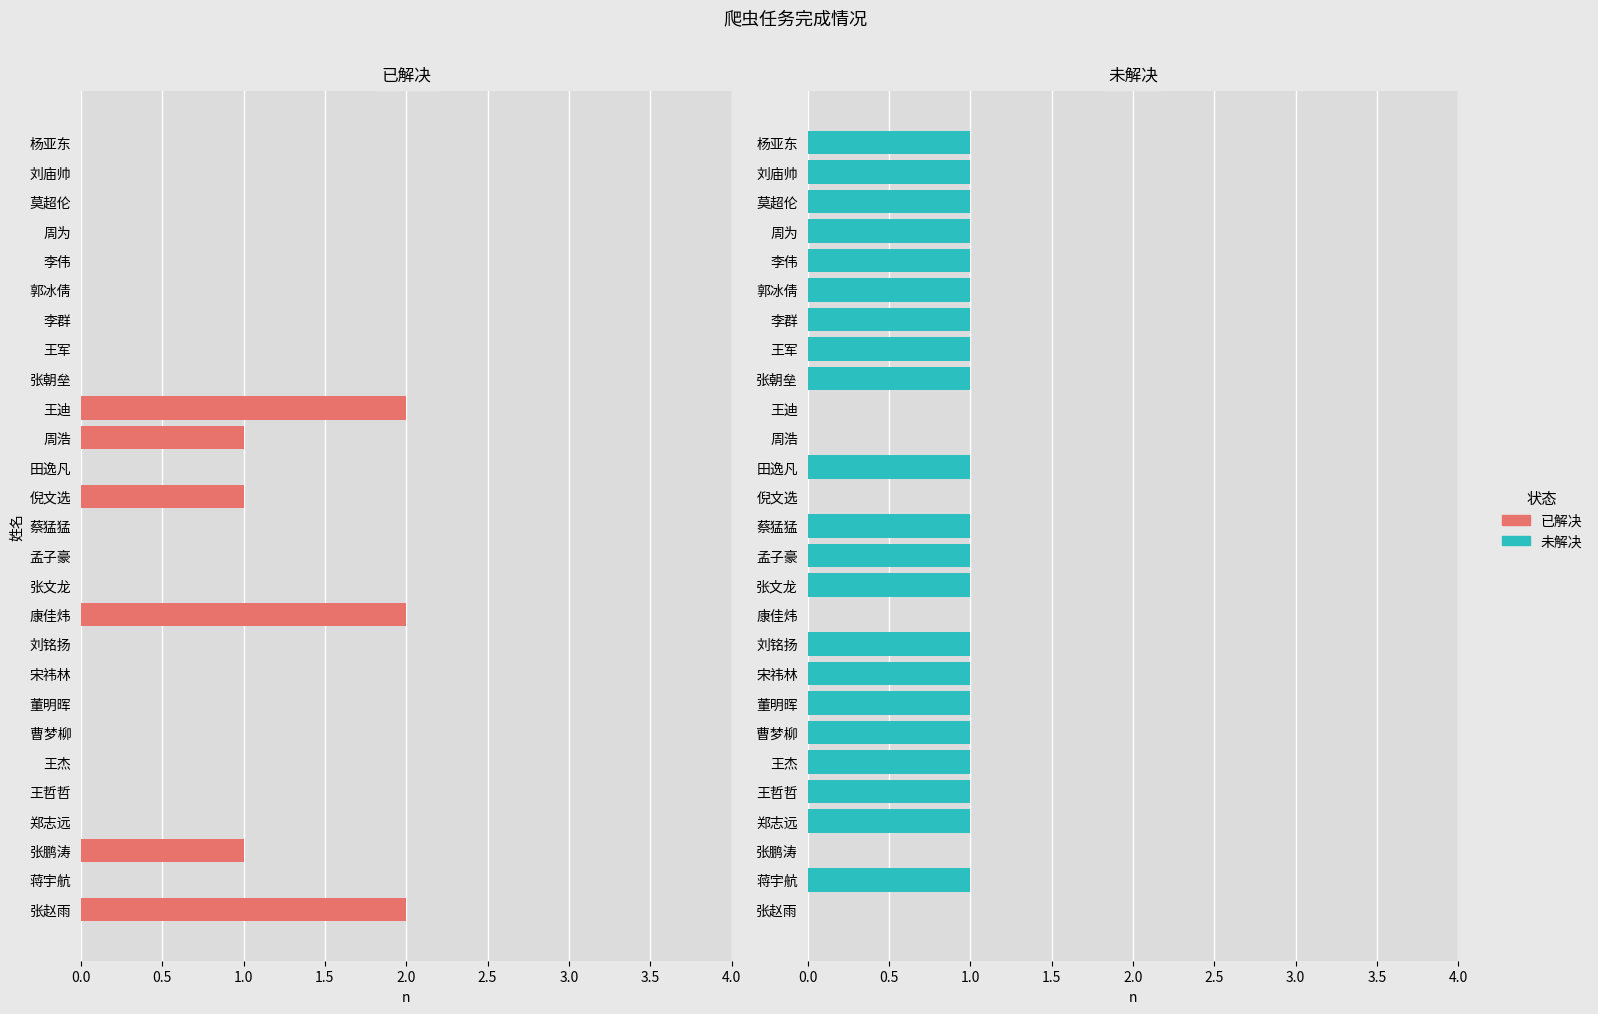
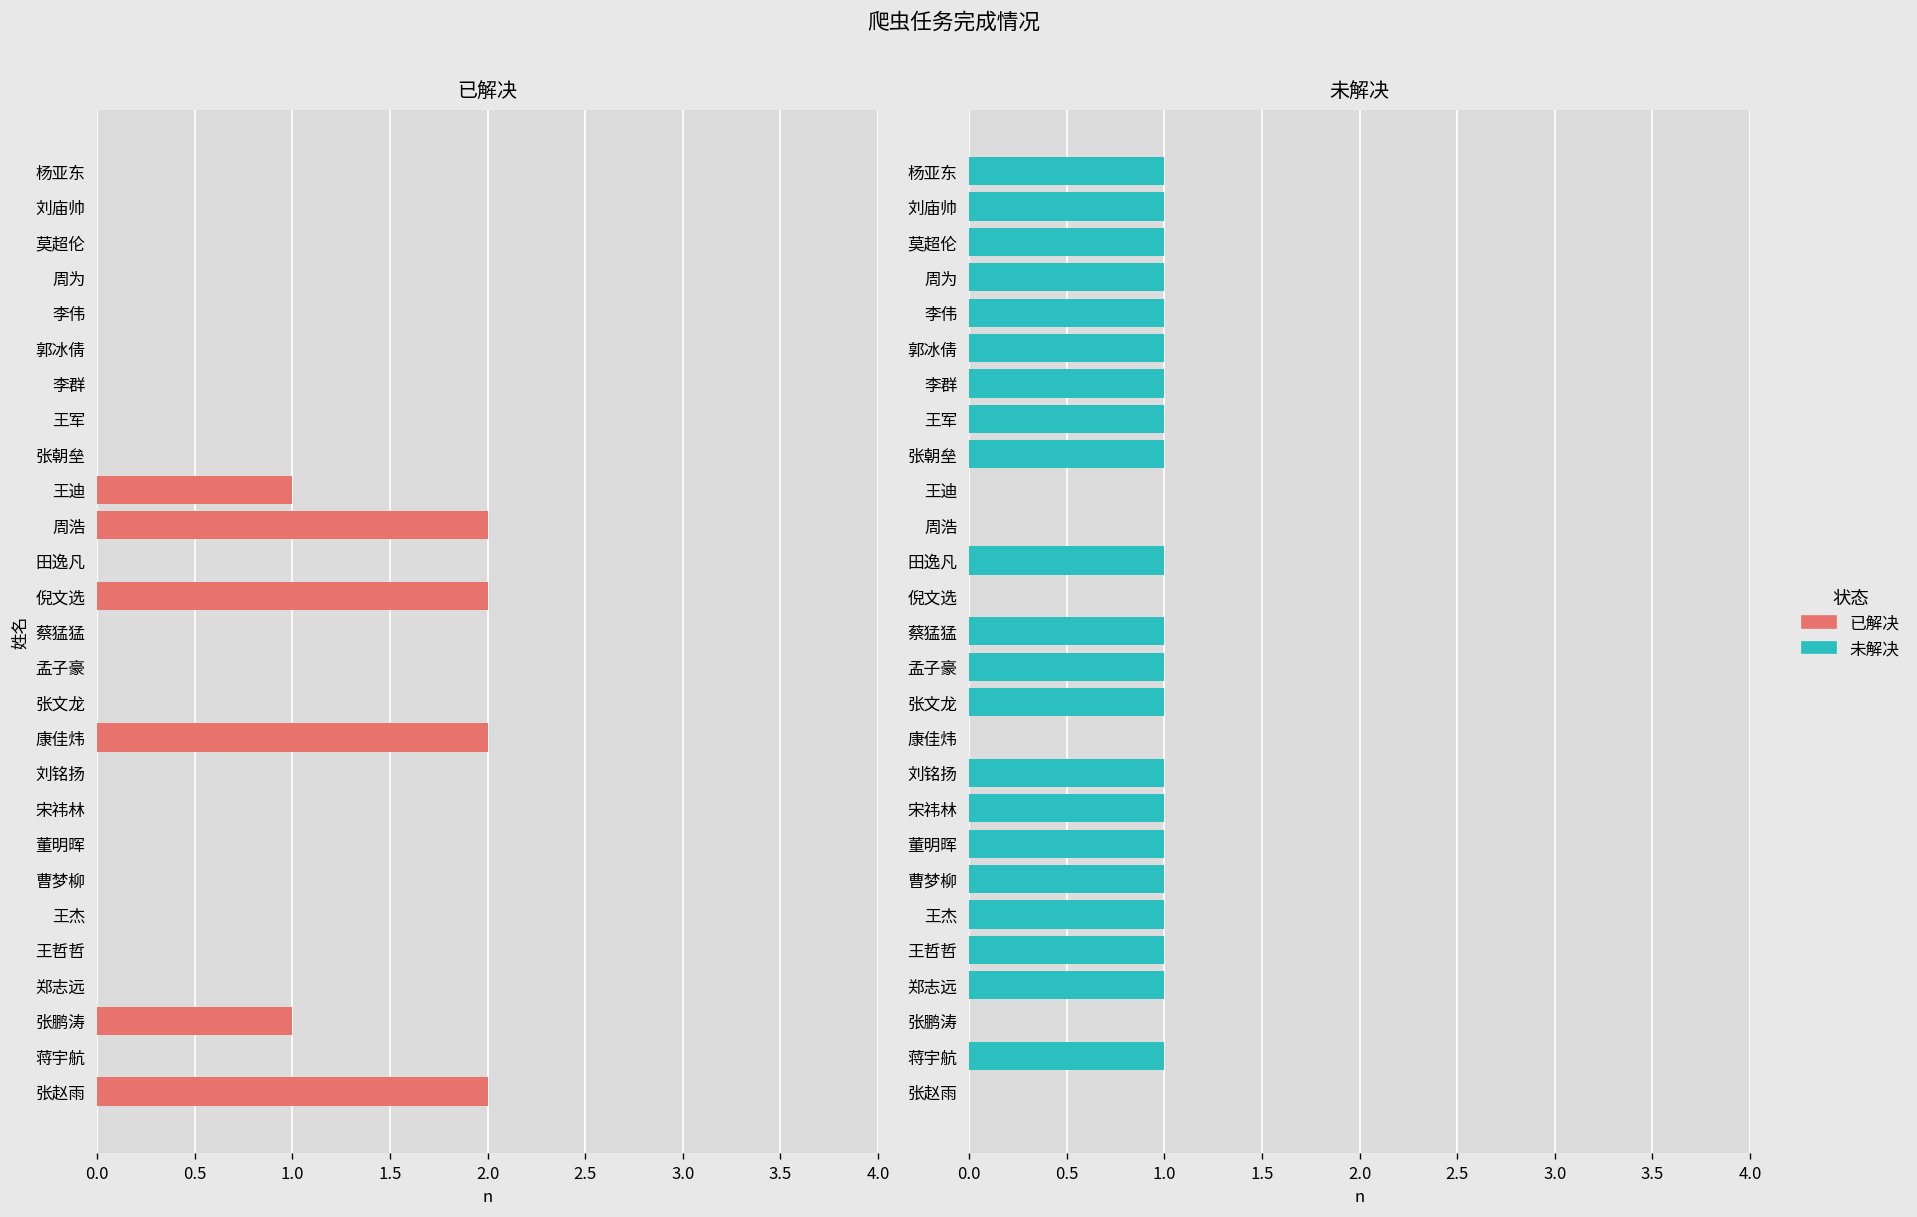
已解决, 王迪: 2 -> 1
已解决, 周浩: 1 -> 2
已解决, 倪文选: 1 -> 2
